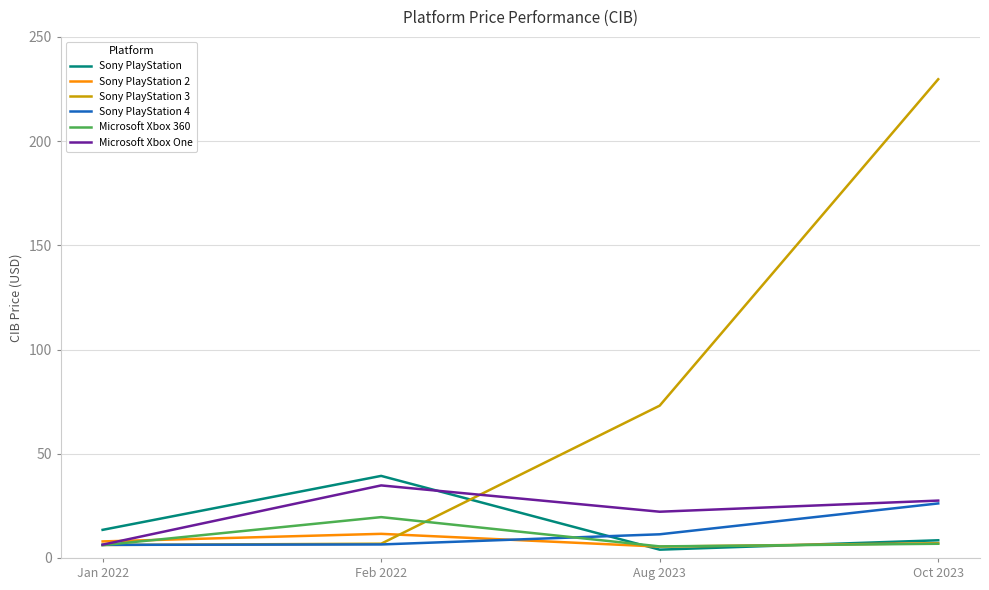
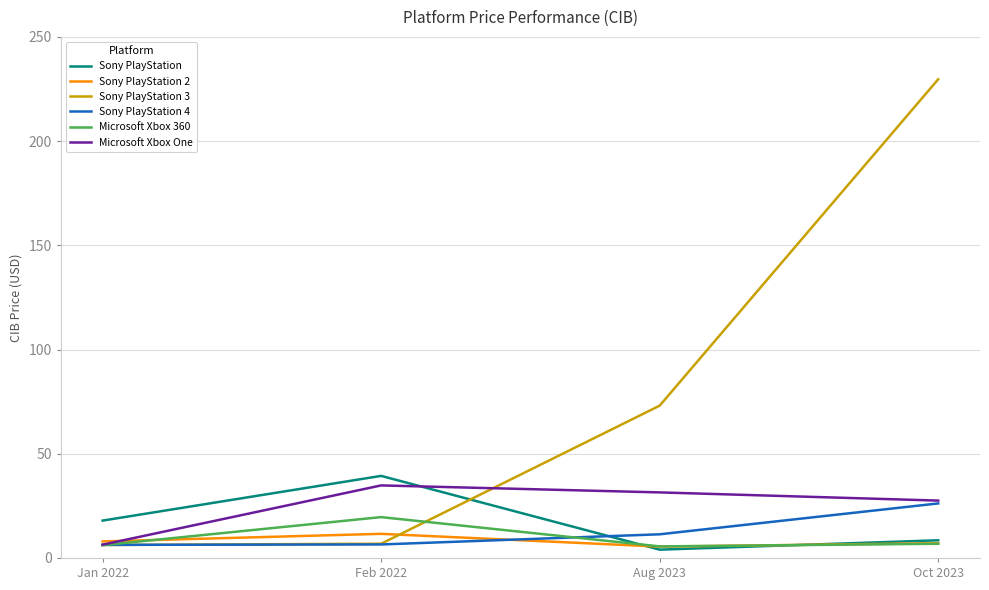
Sony PlayStation, Jan 2022: 13 -> 18
Microsoft Xbox One, Aug 2023: 22 -> 31
